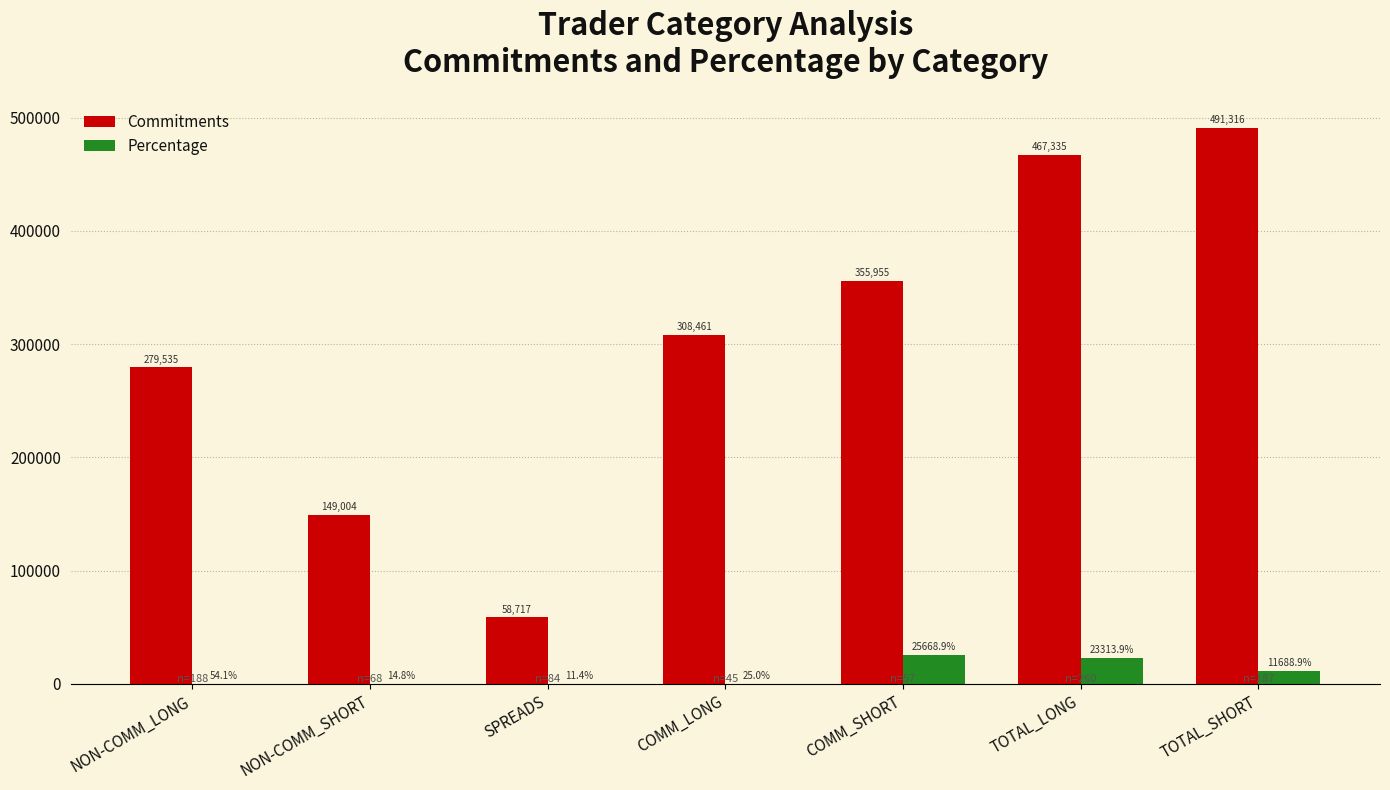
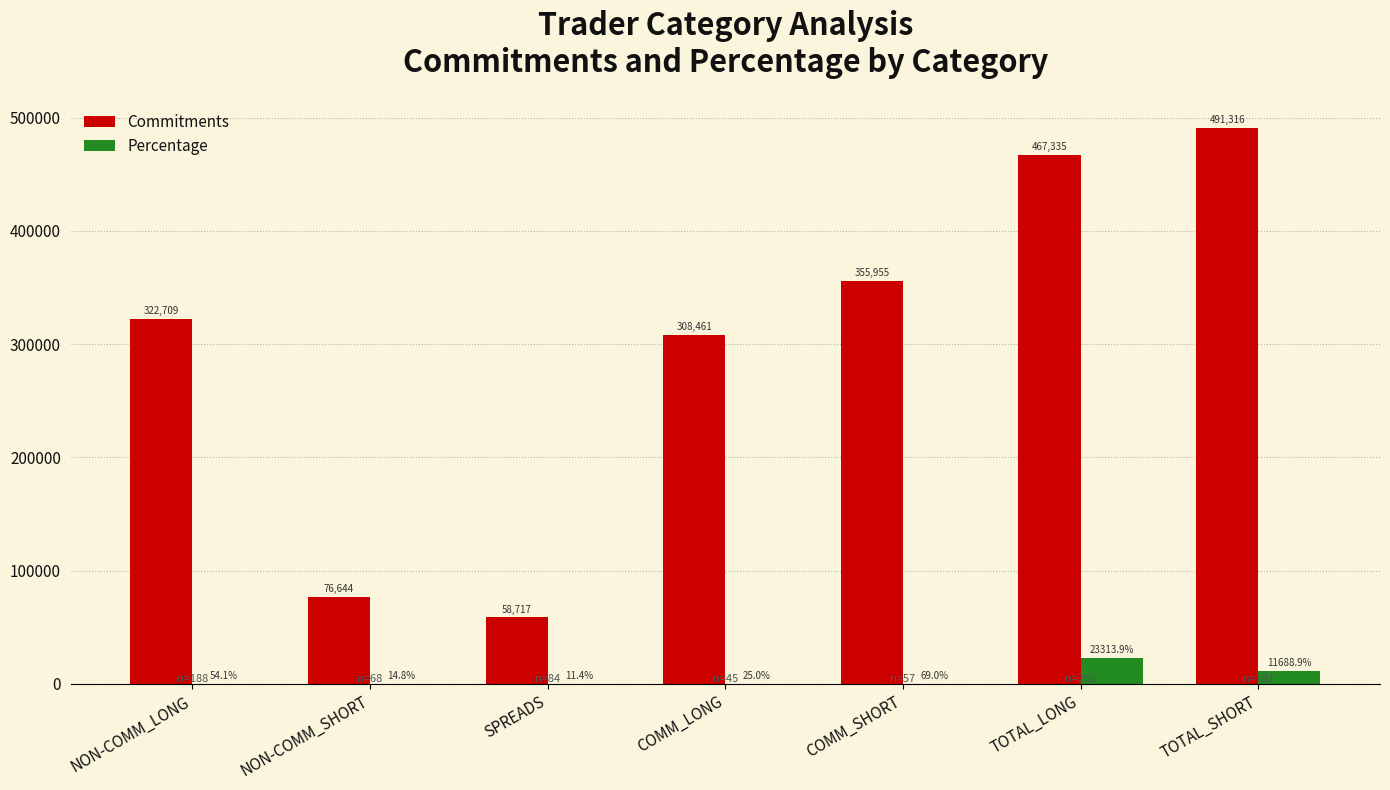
Commitments, NON-COMM_LONG: 279,535 -> 322,709
Commitments, NON-COMM_SHORT: 149,004 -> 76,644
Percentage, COMM_SHORT: 25668.9% -> 69.0%
